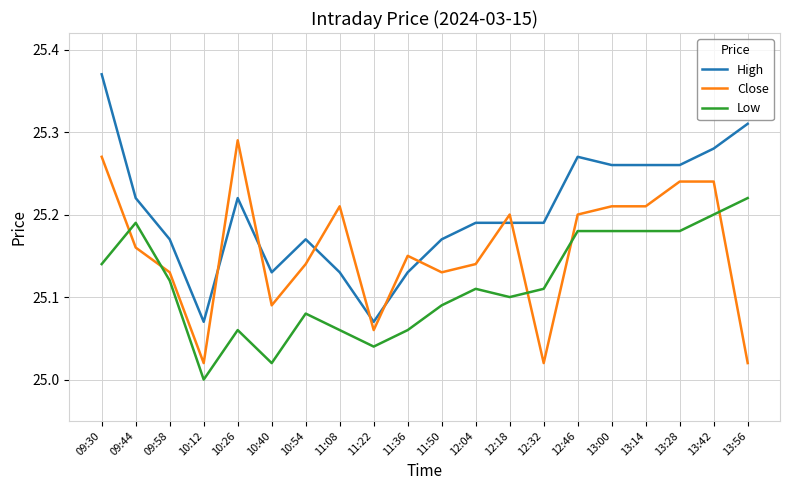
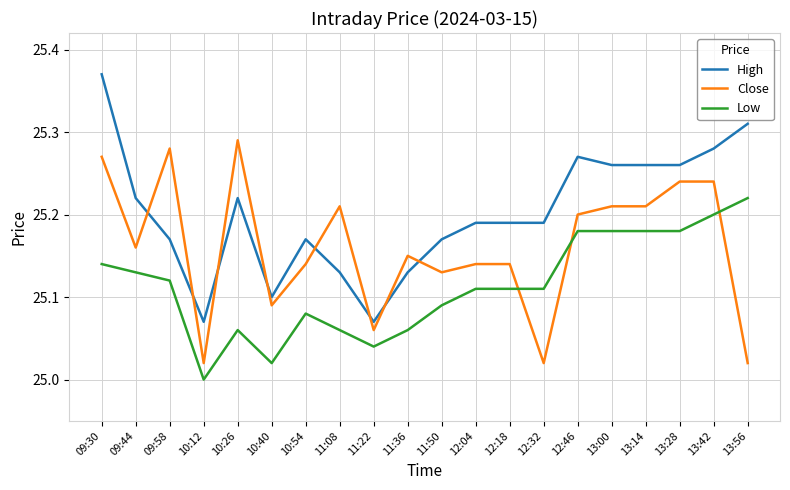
Low, 09:44: 25.19 -> 25.13
Close, 09:58: 25.13 -> 25.28
High, 10:40: 25.13 -> 25.10
Close, 12:18: 25.20 -> 25.14
Low, 12:18: 25.10 -> 25.11
